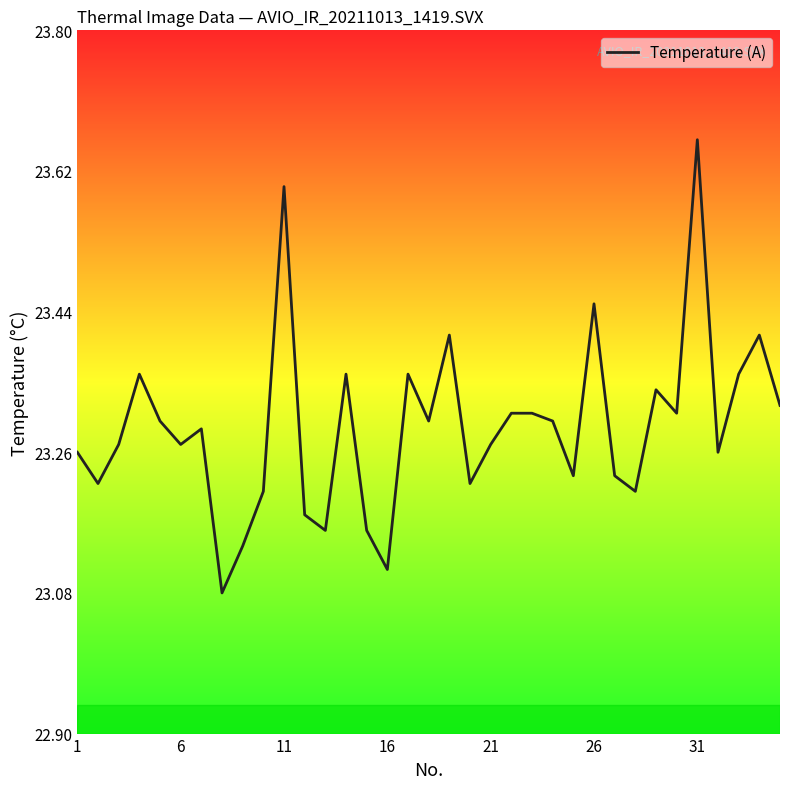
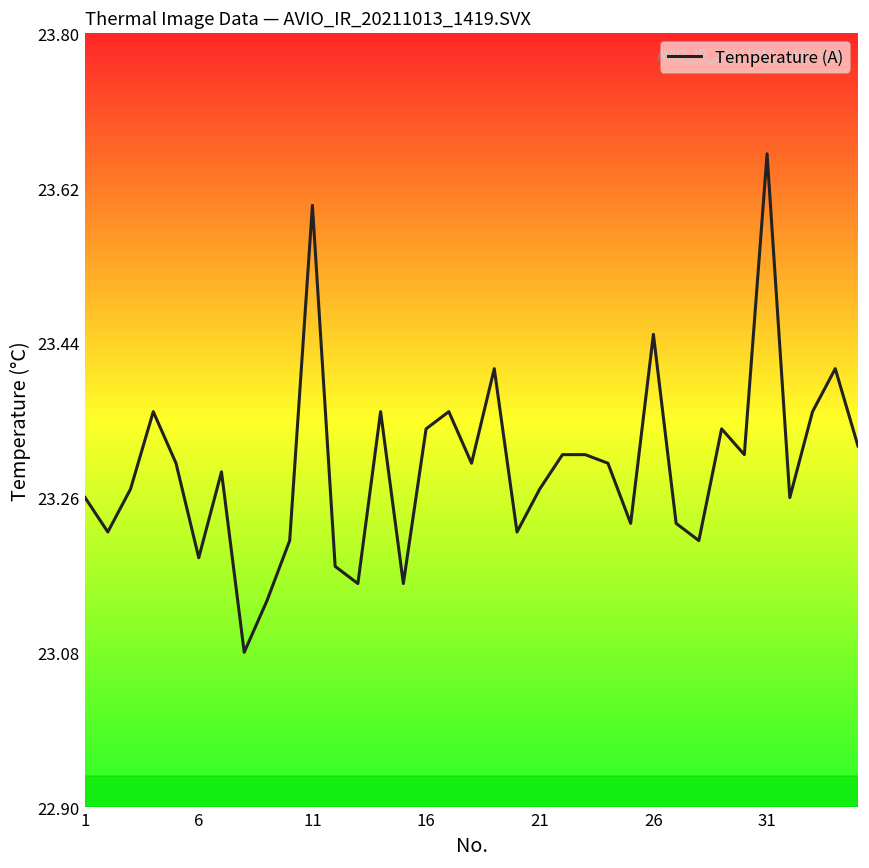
6: 23.27 -> 23.19
16: 23.11 -> 23.34
